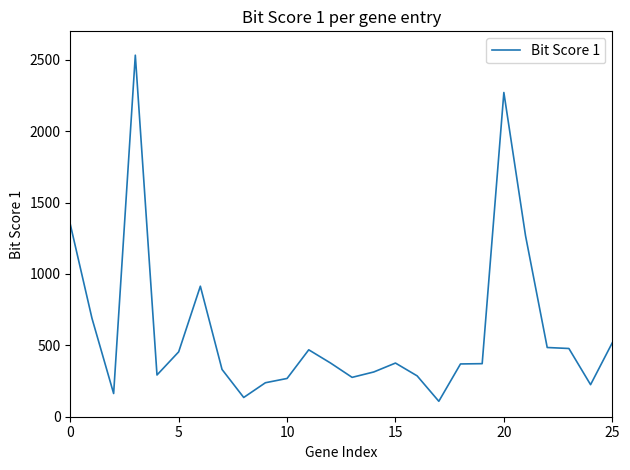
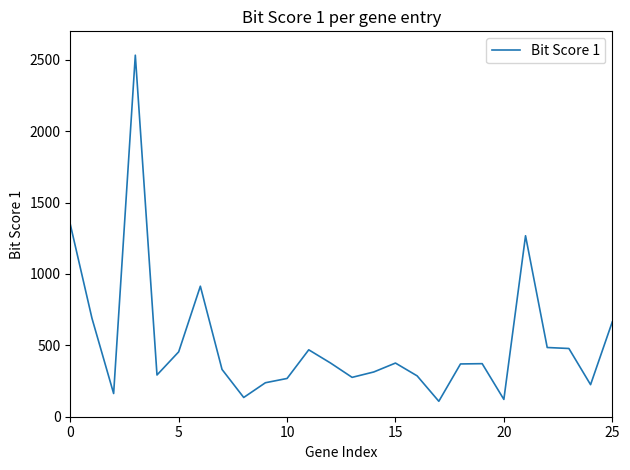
20: 2270 -> 120
25: 520 -> 660
